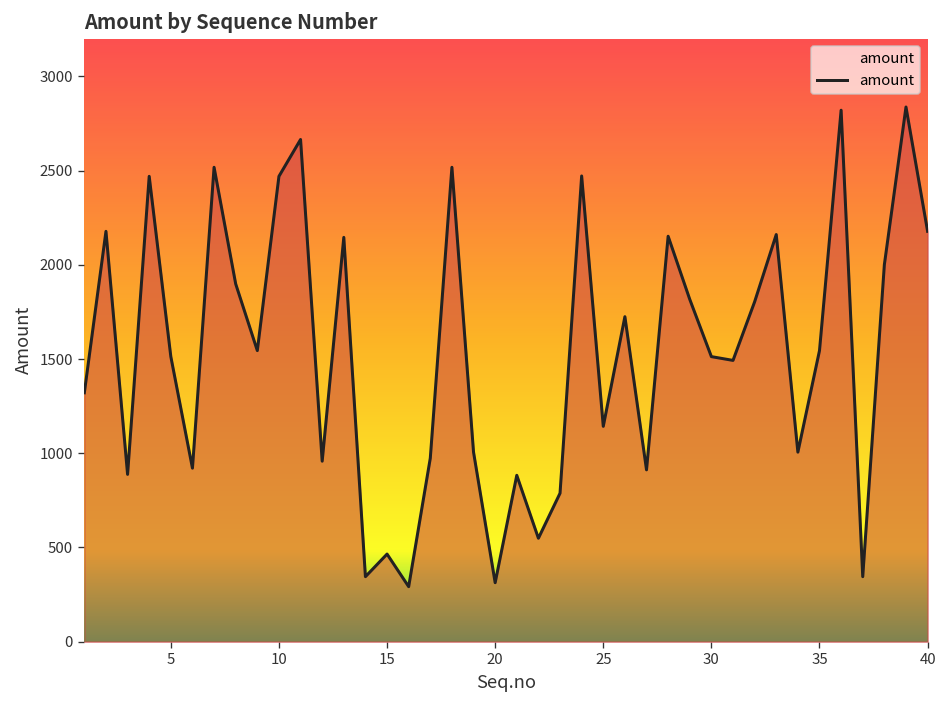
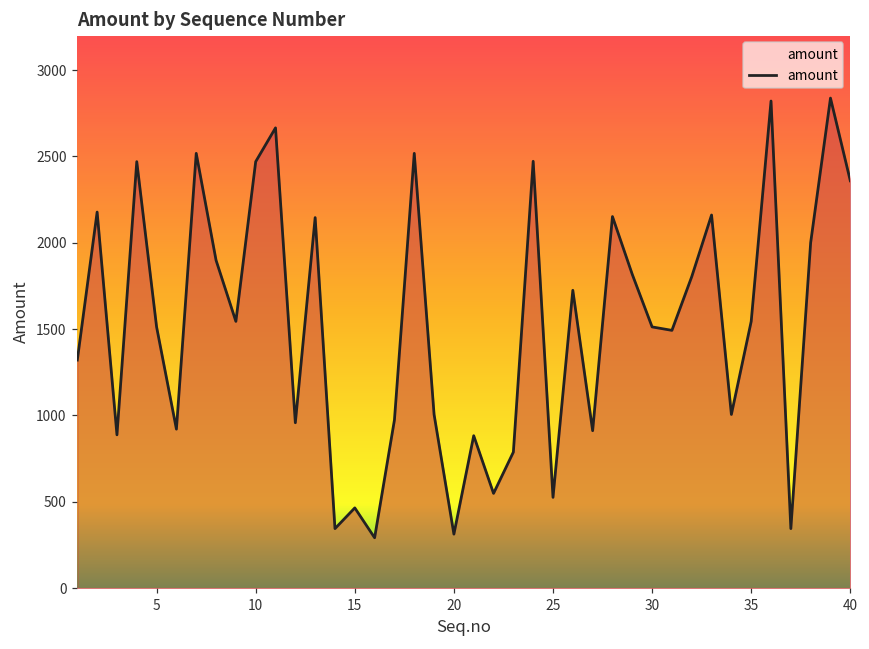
25: 1140 -> 530
40: 2180 -> 2360
